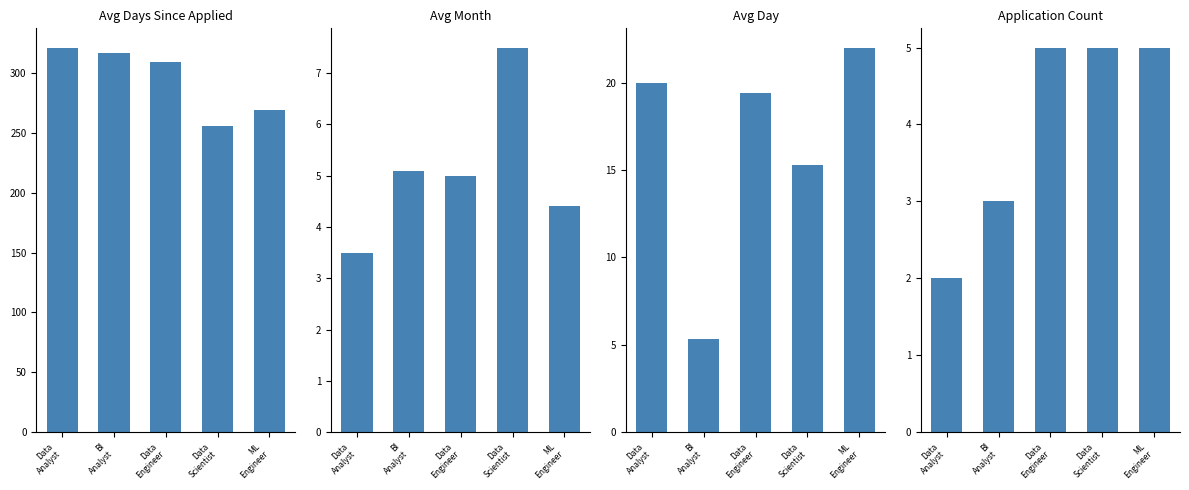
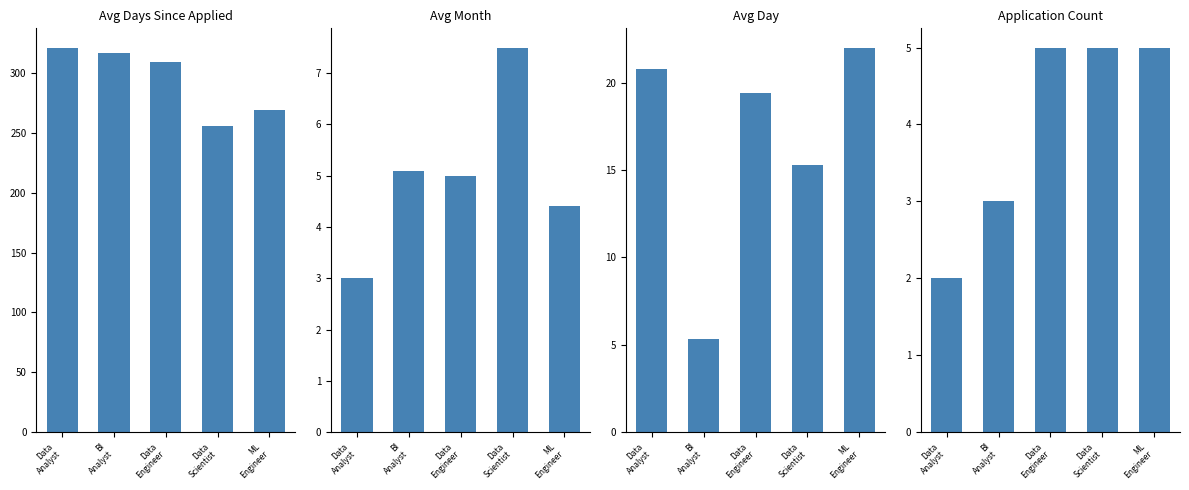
Avg Month, Data Analyst: 3.5 -> 3.0
Avg Day, Data Analyst: 20.0 -> 20.8
